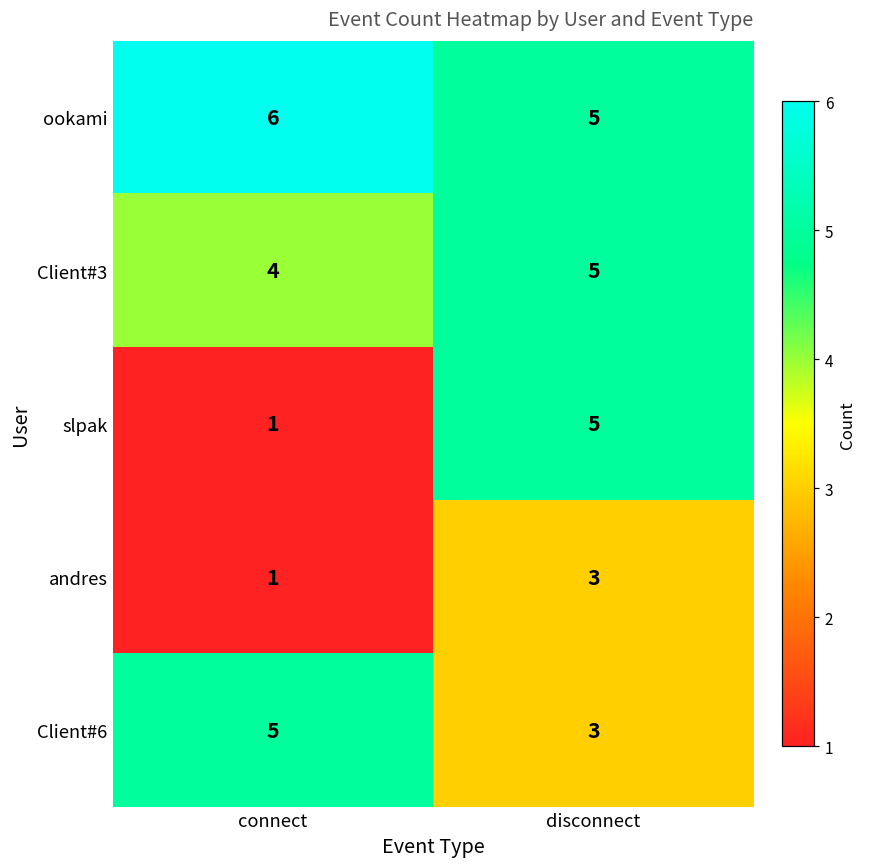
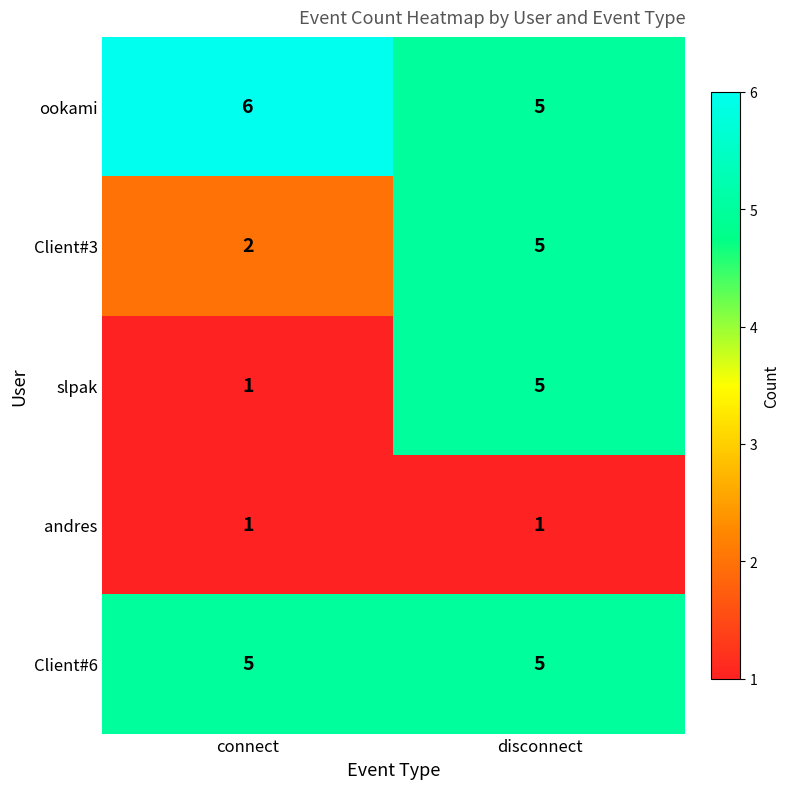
Client#3, connect: 4 -> 2
andres, disconnect: 3 -> 1
Client#6, disconnect: 3 -> 5
